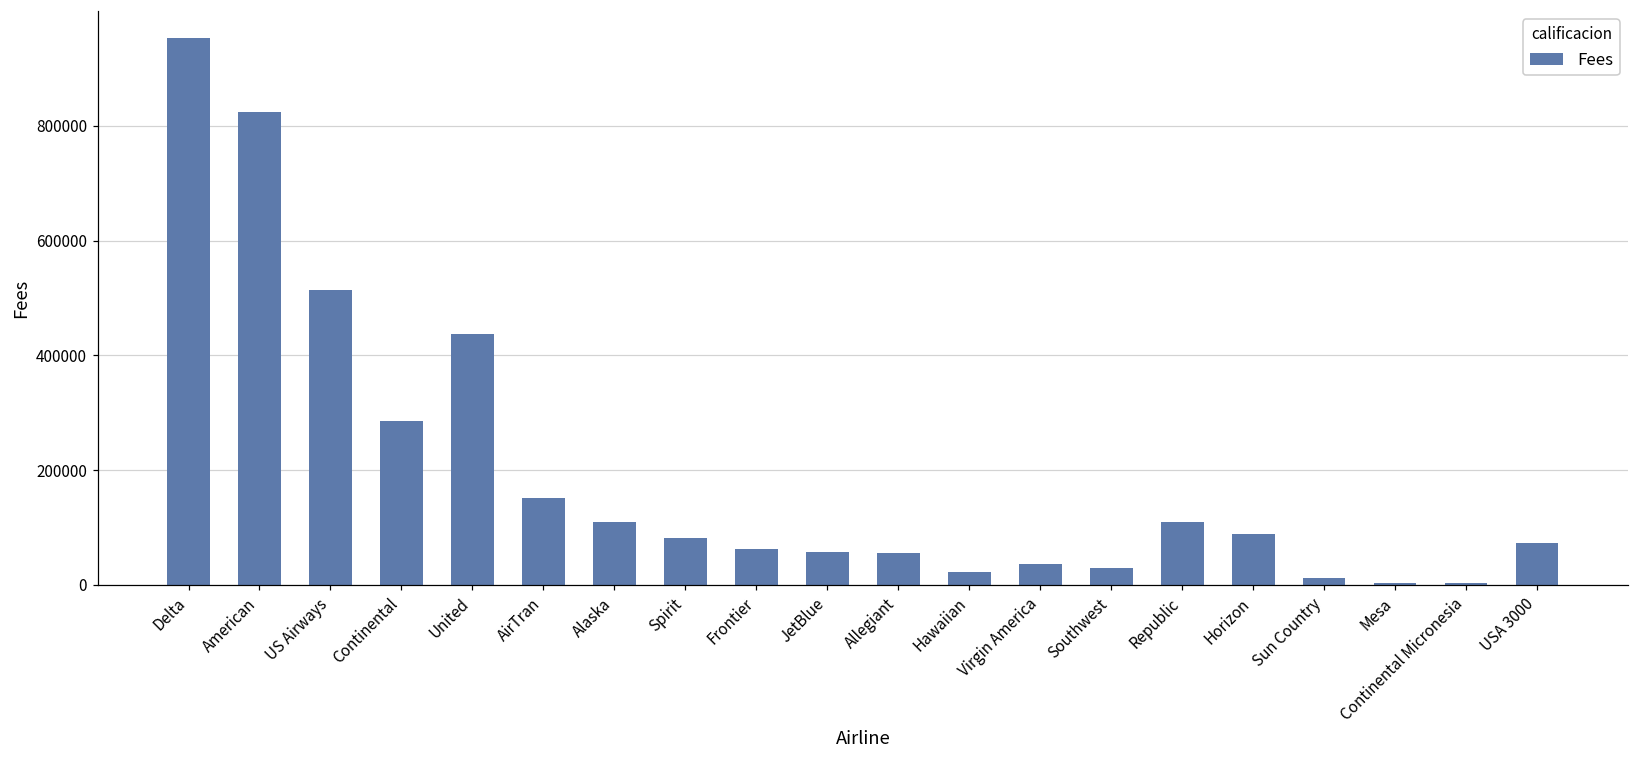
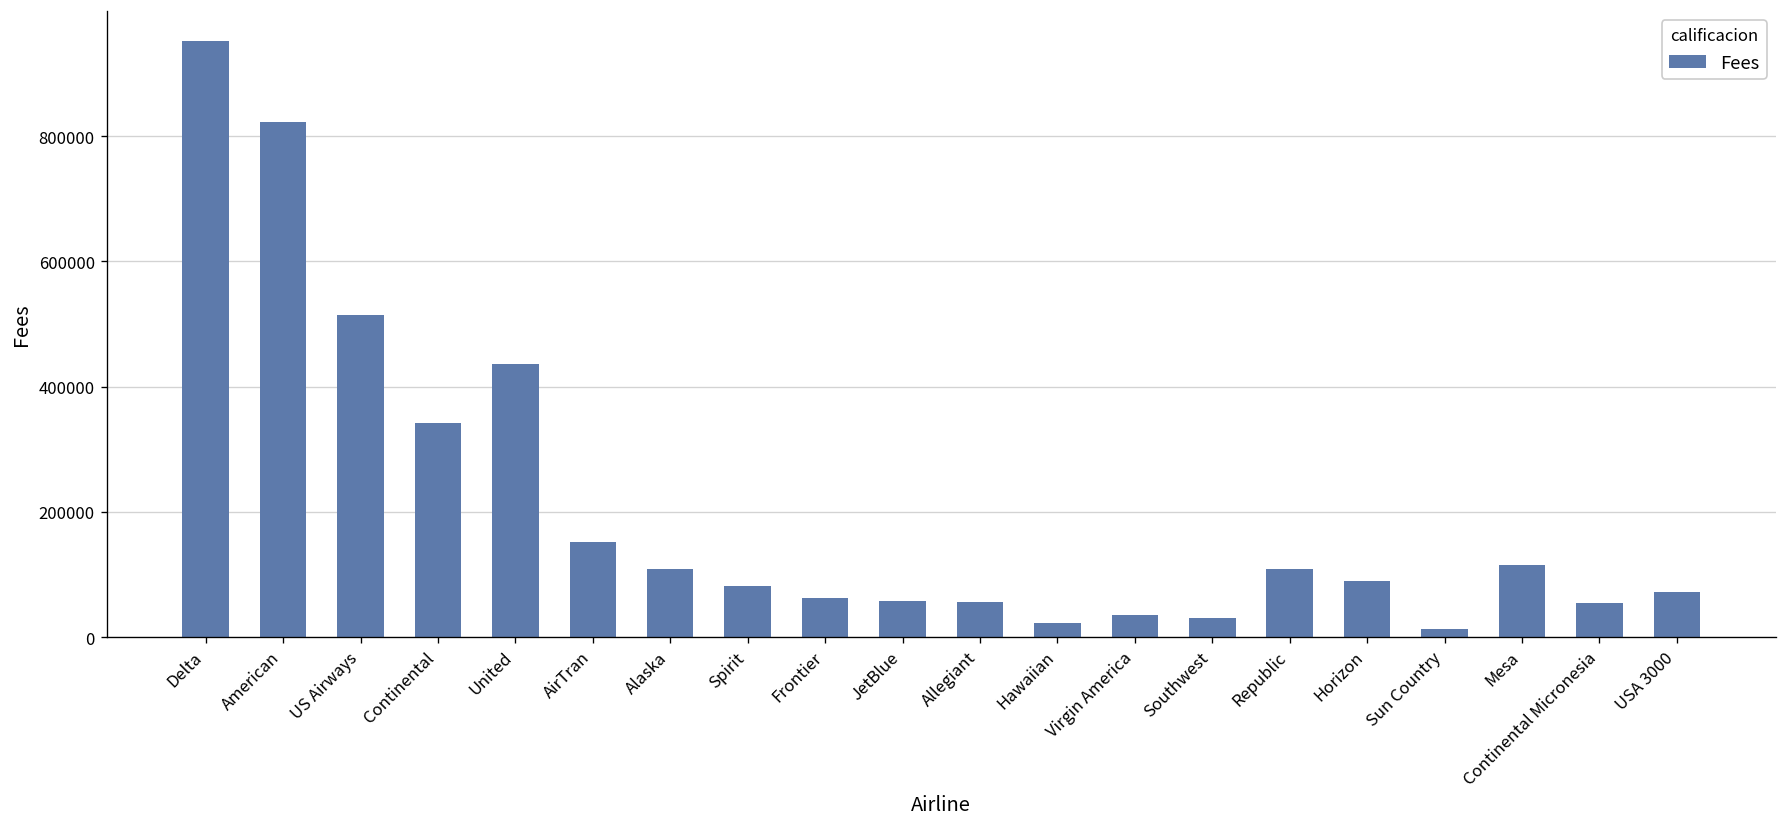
Continental: 290000 -> 340000
Mesa: 0 -> 120000
Continental Micronesia: 0 -> 50000
